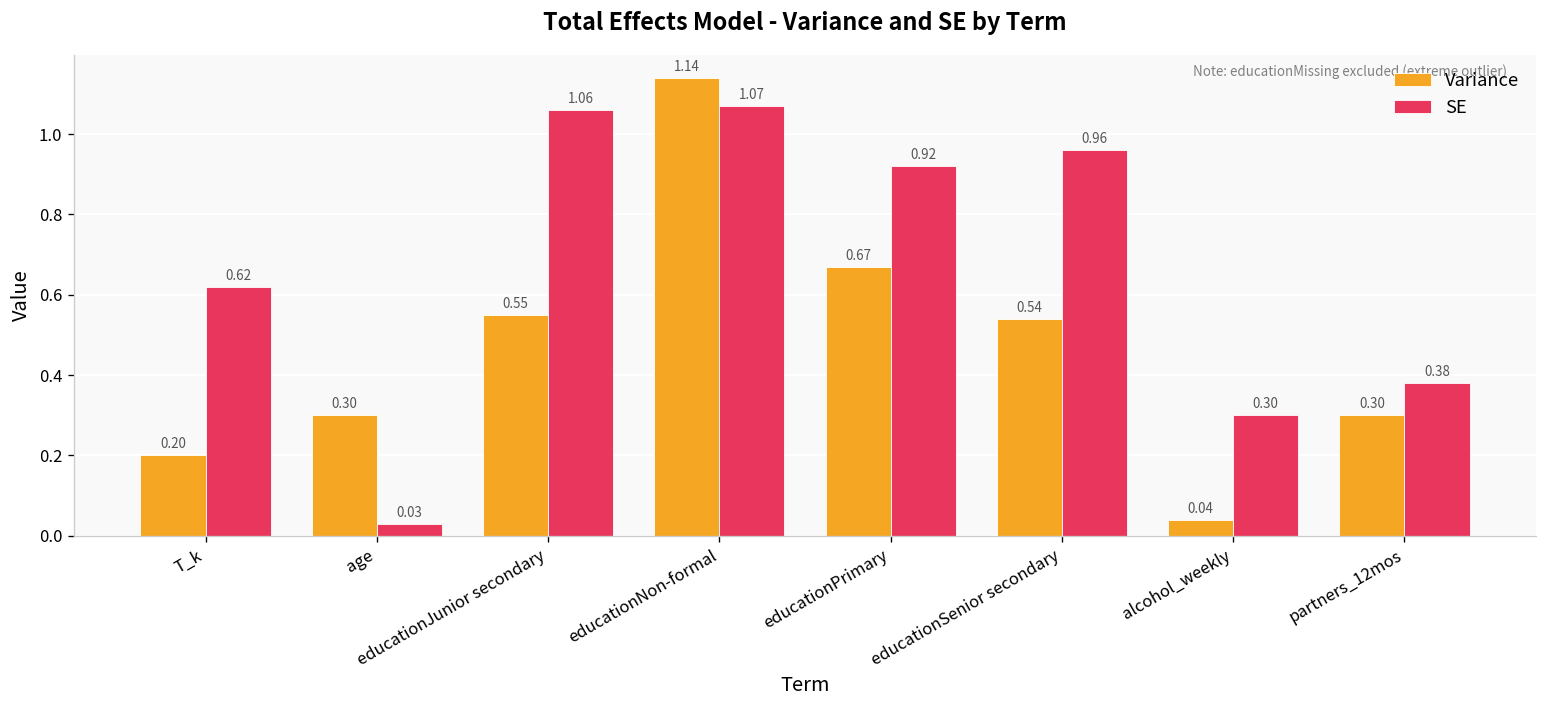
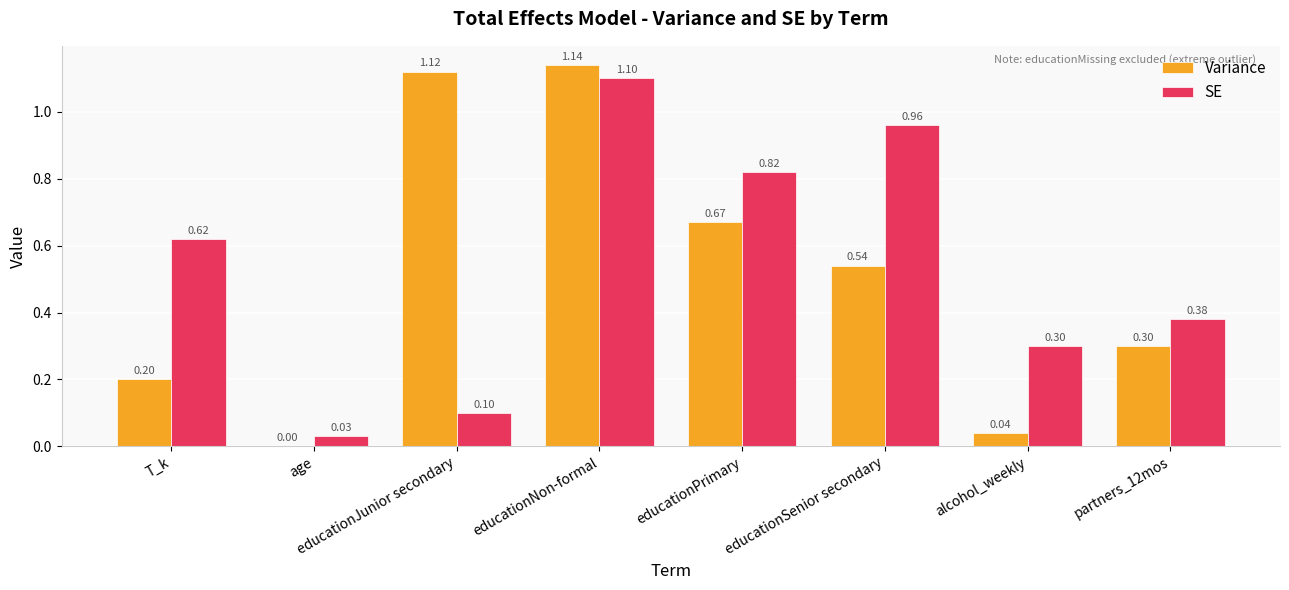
Variance, age: 0.30 -> 0.00
Variance, educationJunior secondary: 0.55 -> 1.12
SE, educationJunior secondary: 1.06 -> 0.10
SE, educationNon-formal: 1.07 -> 1.10
SE, educationPrimary: 0.92 -> 0.82
